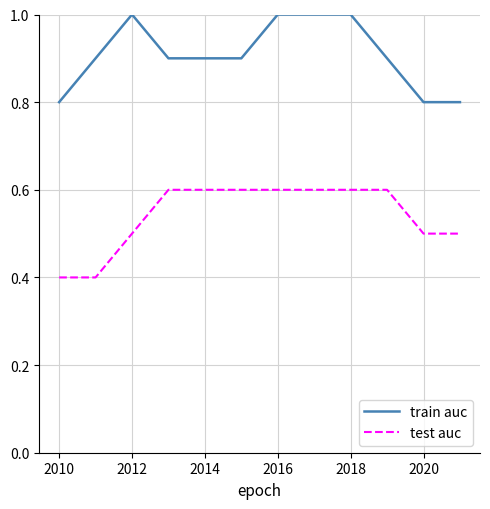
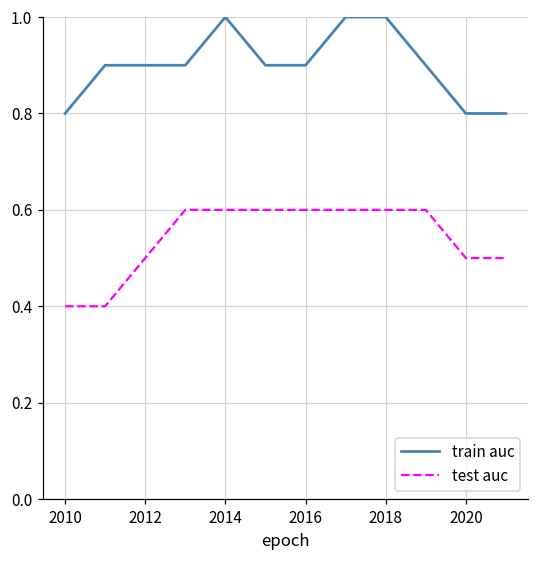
train auc, 2012: 1.00 -> 0.90
train auc, 2014: 0.90 -> 1.00
train auc, 2016: 1.00 -> 0.90
